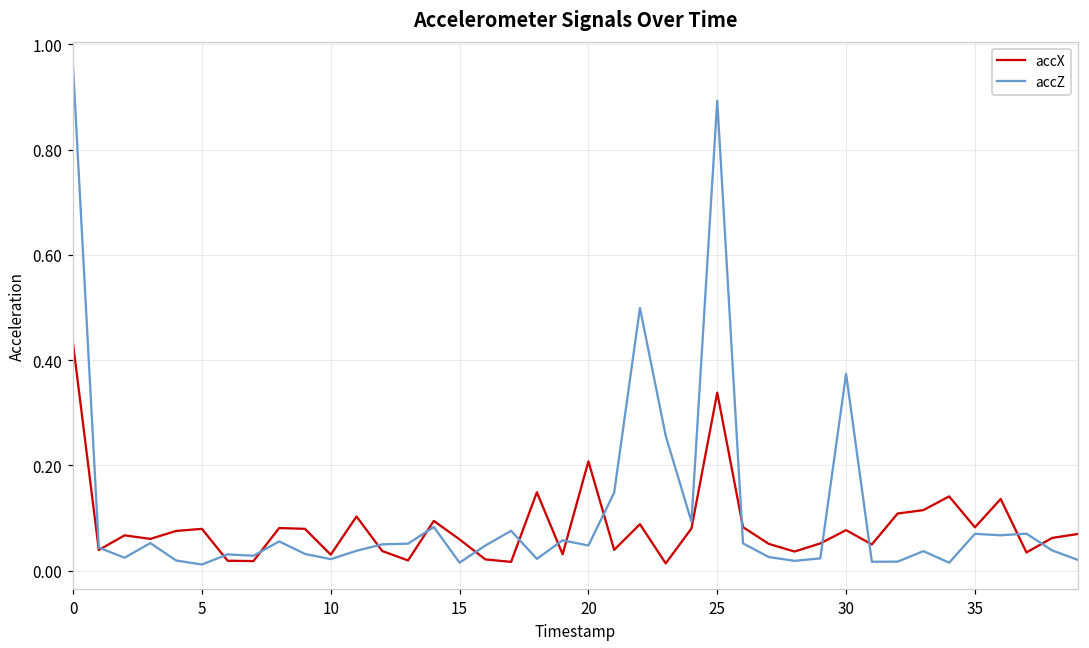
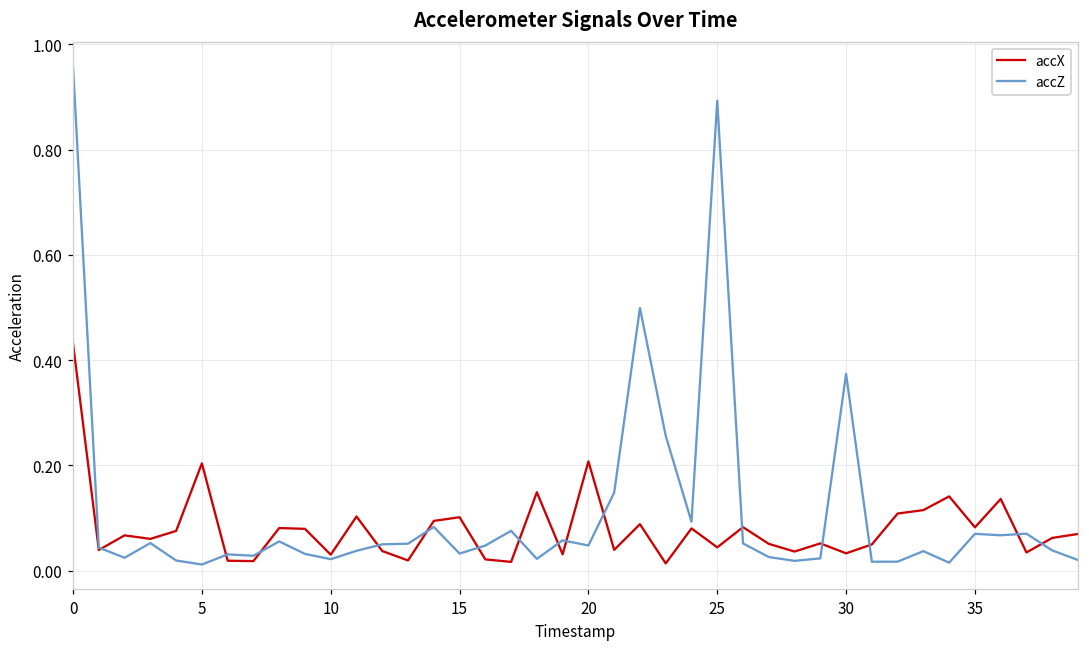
accX, 5: 0.08 -> 0.20
accX, 15: 0.06 -> 0.10
accZ, 15: 0.02 -> 0.03
accX, 25: 0.34 -> 0.04
accX, 30: 0.08 -> 0.03
